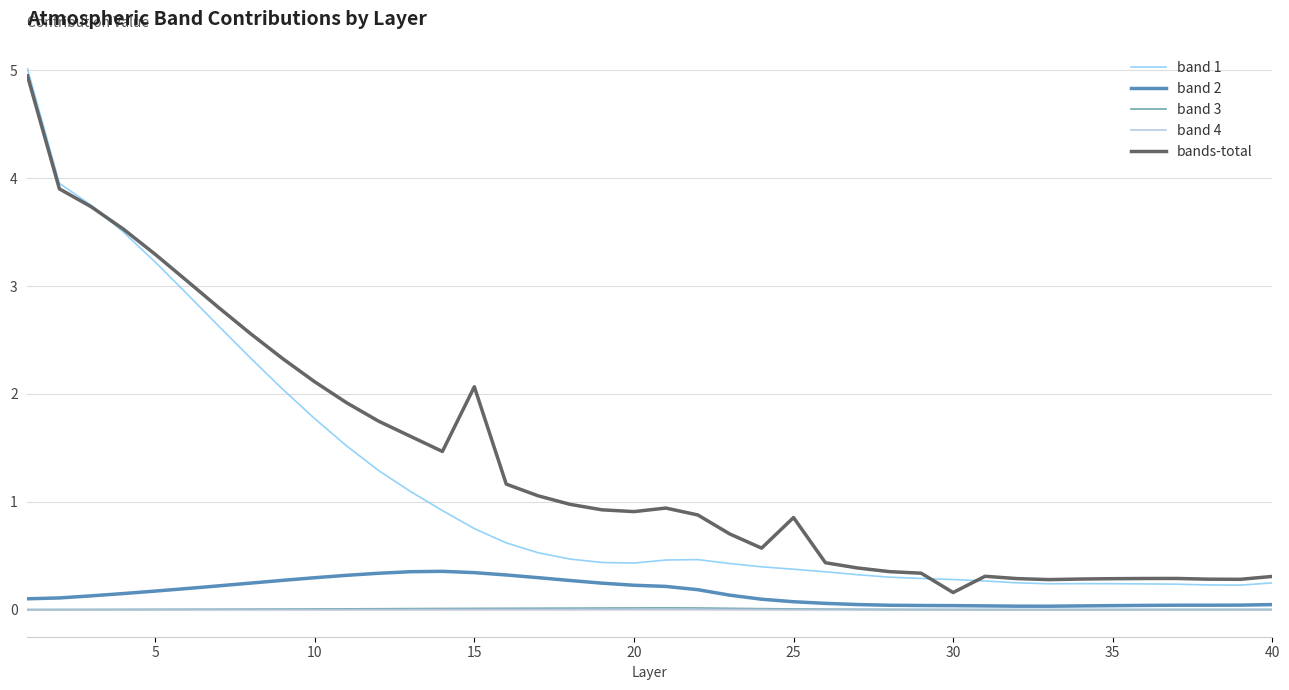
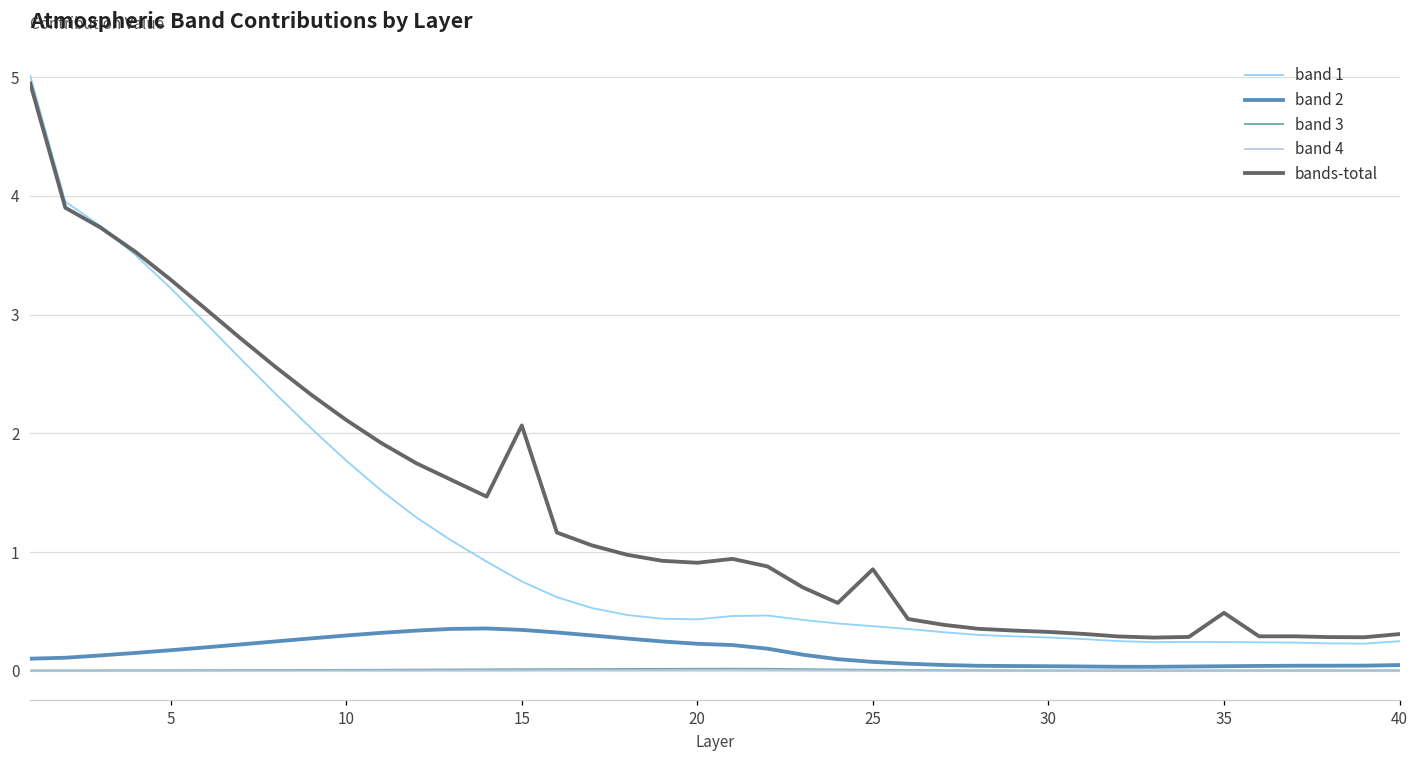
bands-total, 30: 0.16 -> 0.33
bands-total, 35: 0.29 -> 0.49
